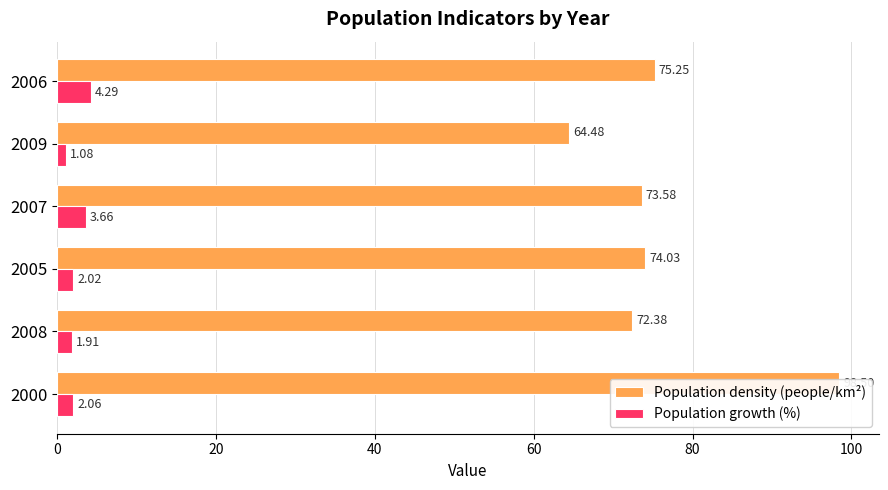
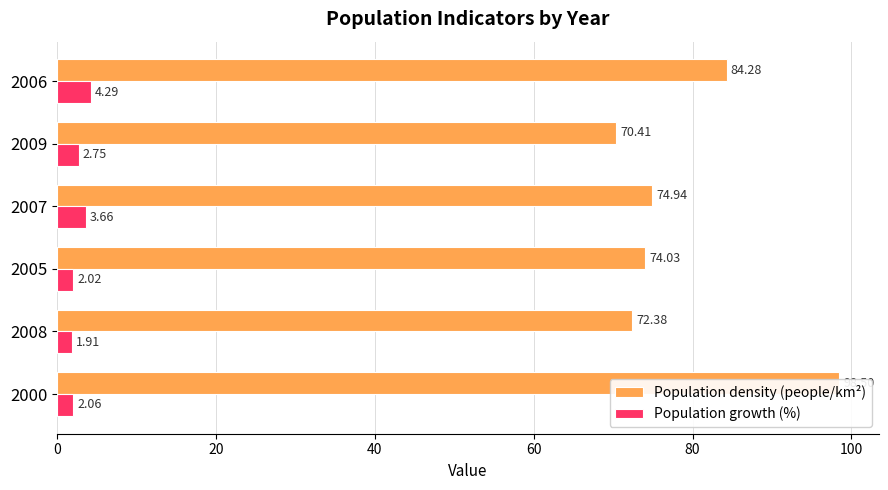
Population density (people/km²), 2006: 75.25 -> 84.28
Population density (people/km²), 2009: 64.48 -> 70.41
Population growth (%), 2009: 1.08 -> 2.75
Population density (people/km²), 2007: 73.58 -> 74.94
